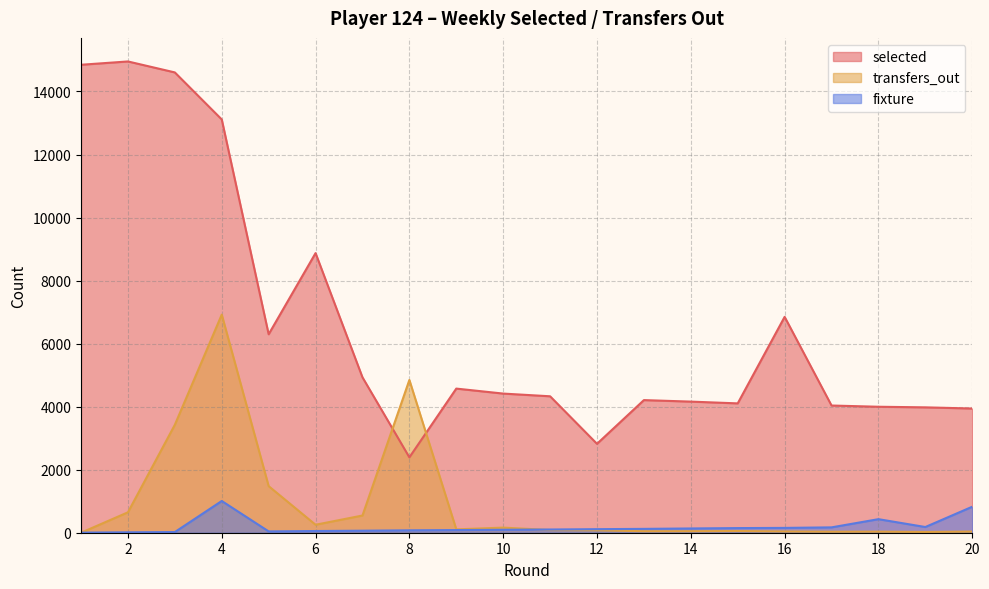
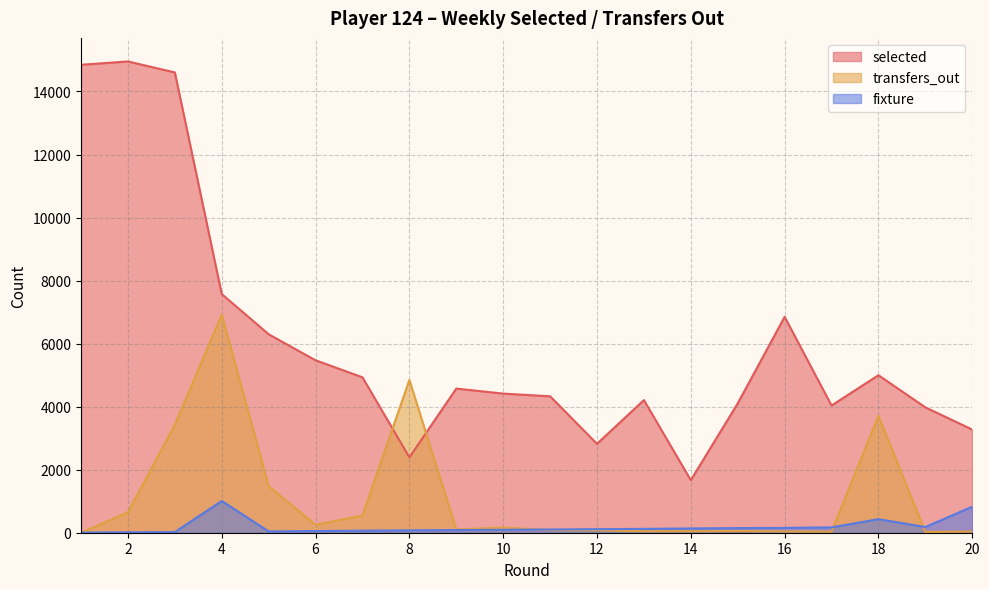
selected, 4: 13100 -> 7600
selected, 6: 8900 -> 5500
selected, 14: 4200 -> 1700
selected, 18: 4000 -> 5000
transfers_out, 18: 0 -> 3700
selected, 20: 3900 -> 3300
